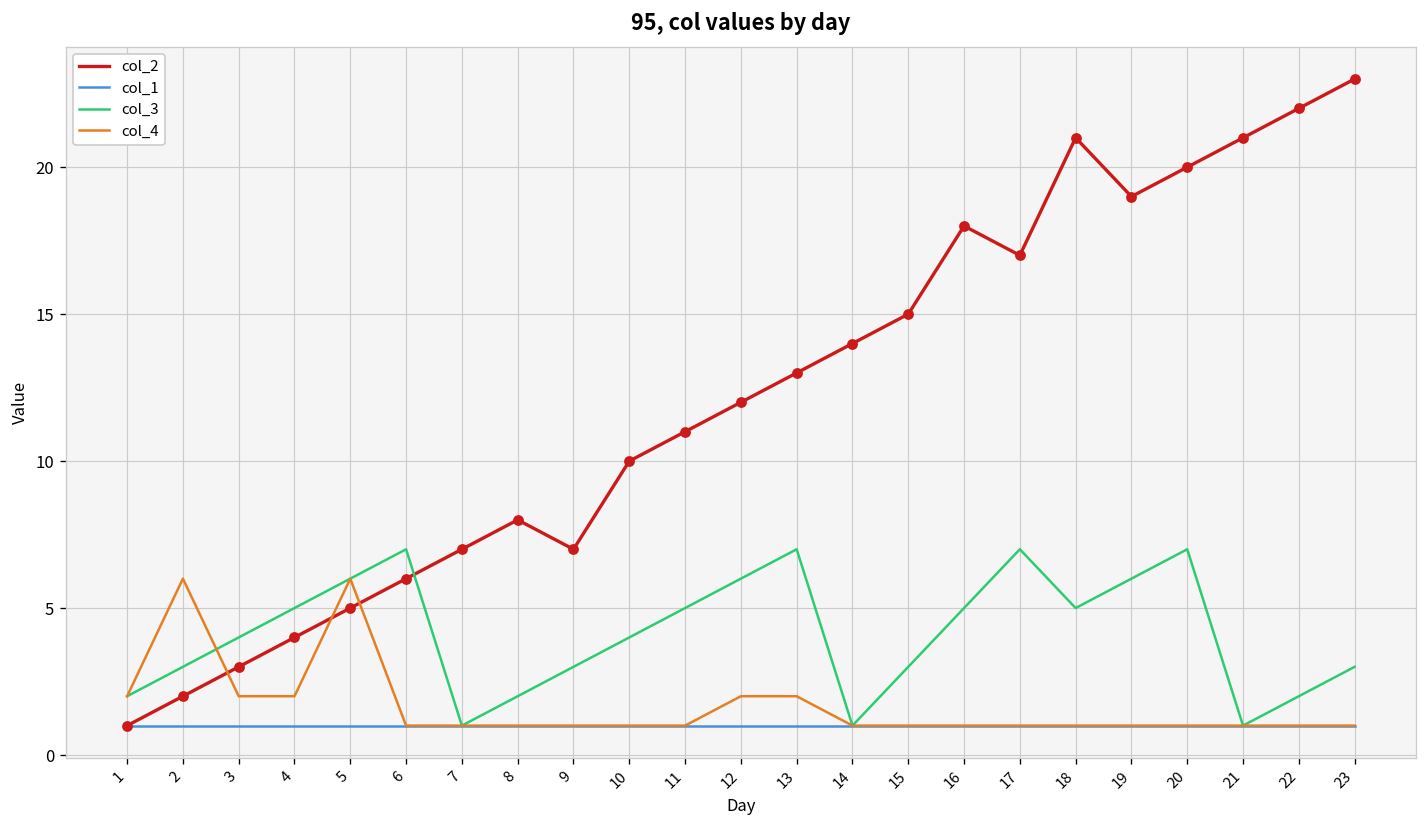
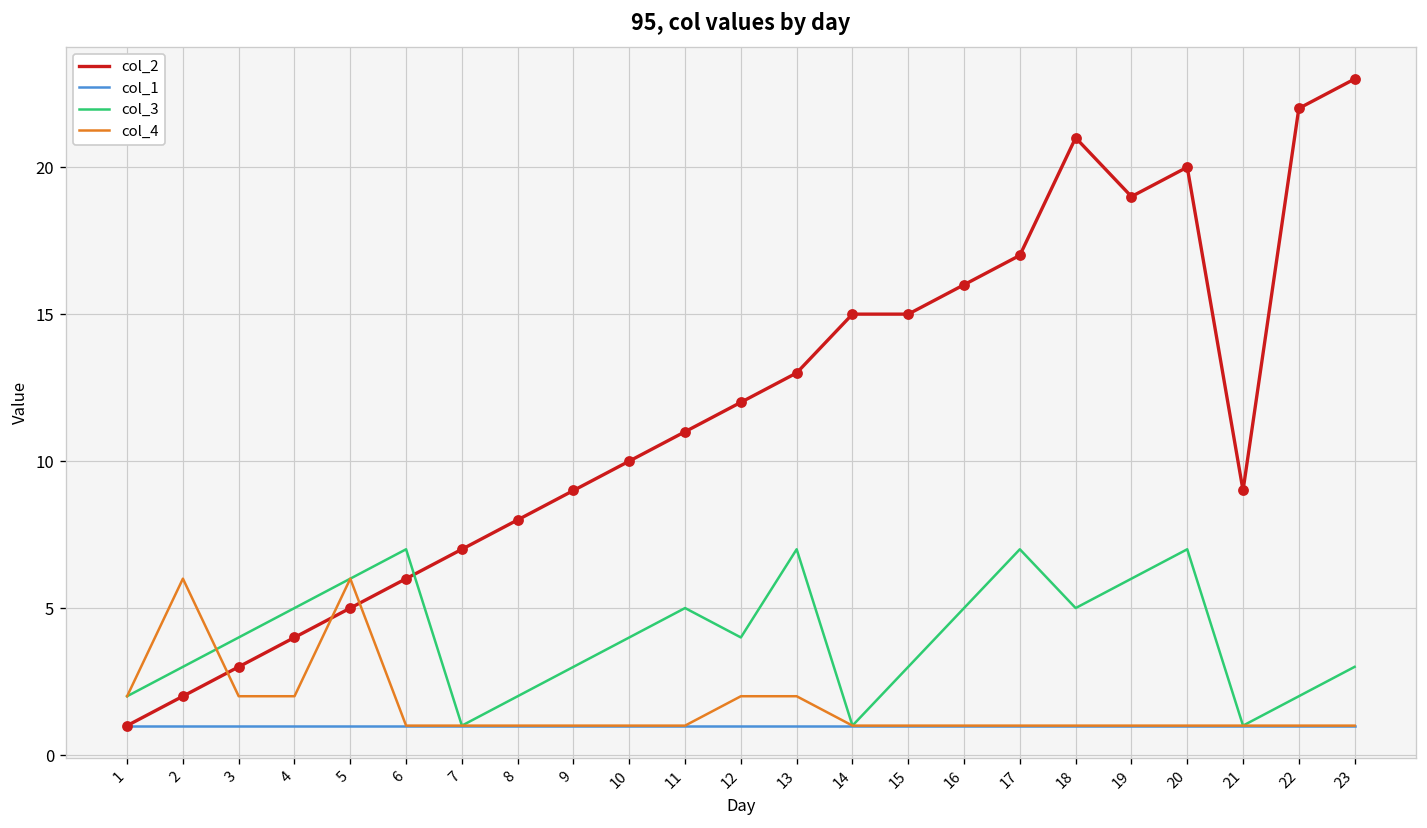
col_2, 9: 7 -> 9
col_3, 12: 6 -> 4
col_2, 14: 14 -> 15
col_2, 16: 18 -> 16
col_2, 21: 21 -> 9
